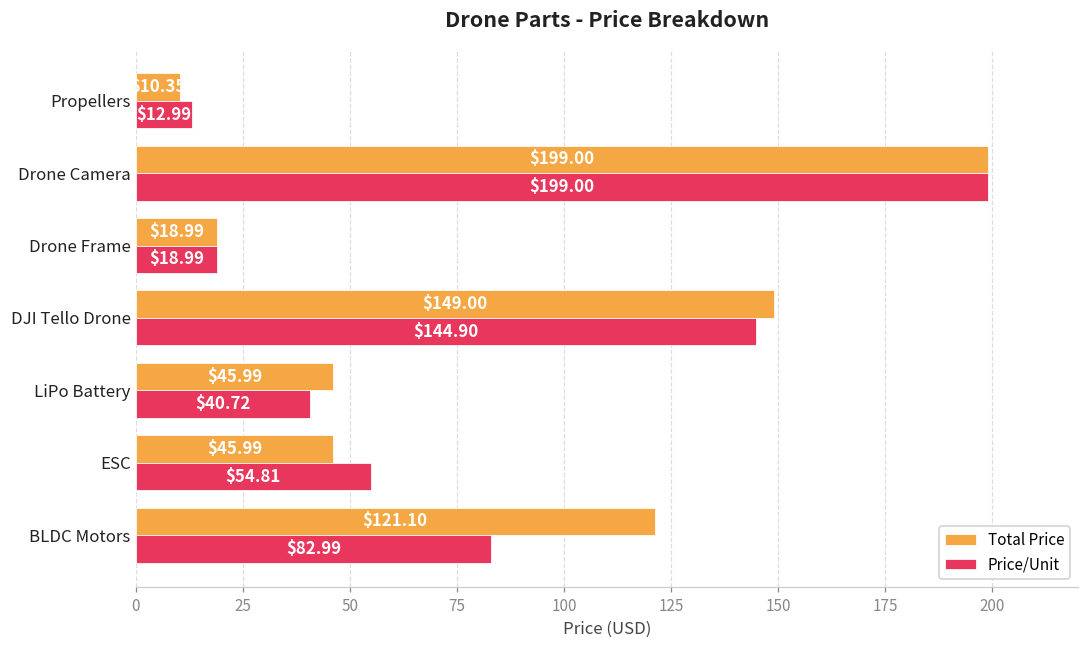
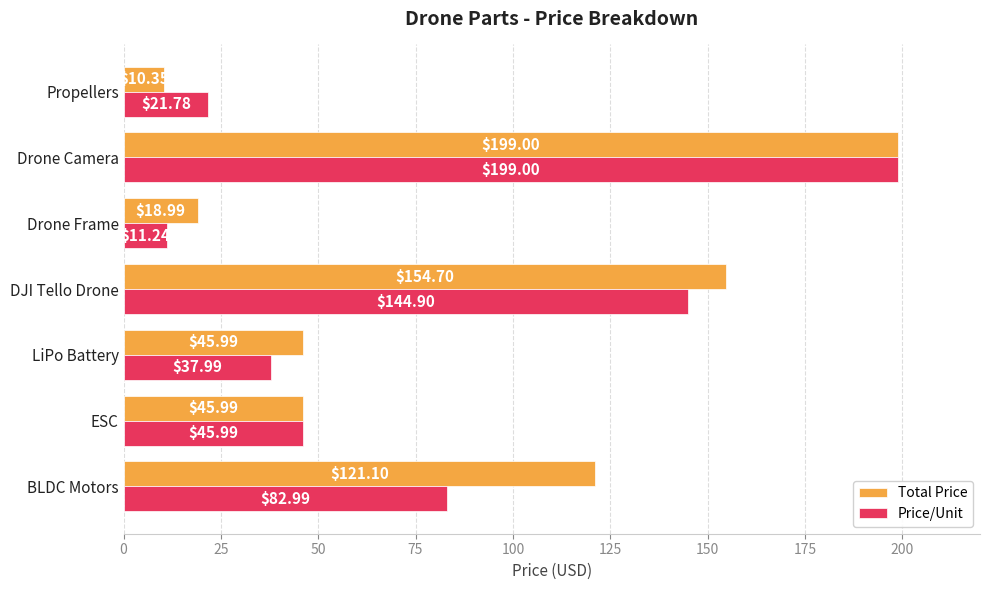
Price/Unit, Propellers: $12.99 -> $21.78
Price/Unit, Drone Frame: $18.99 -> $11.24
Total Price, DJI Tello Drone: $149.00 -> $154.70
Price/Unit, LiPo Battery: $40.72 -> $37.99
Price/Unit, ESC: $54.81 -> $45.99
